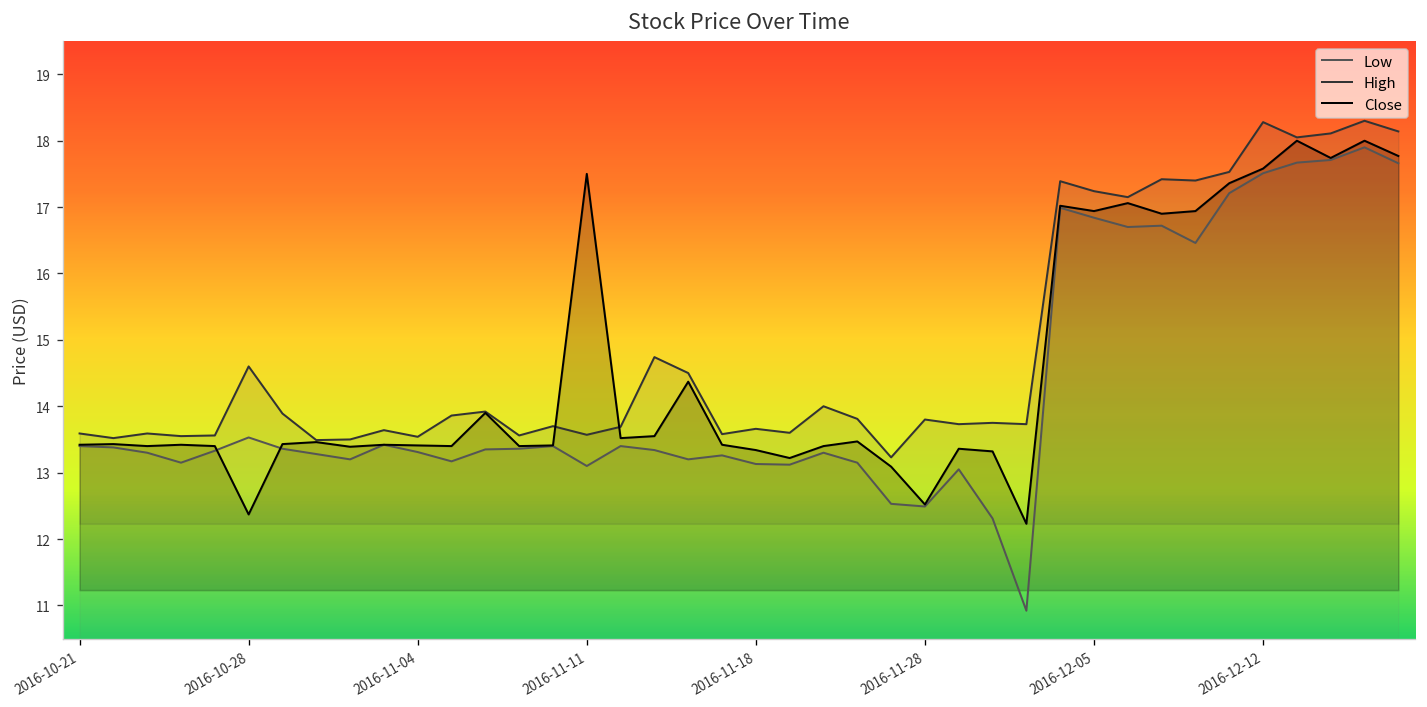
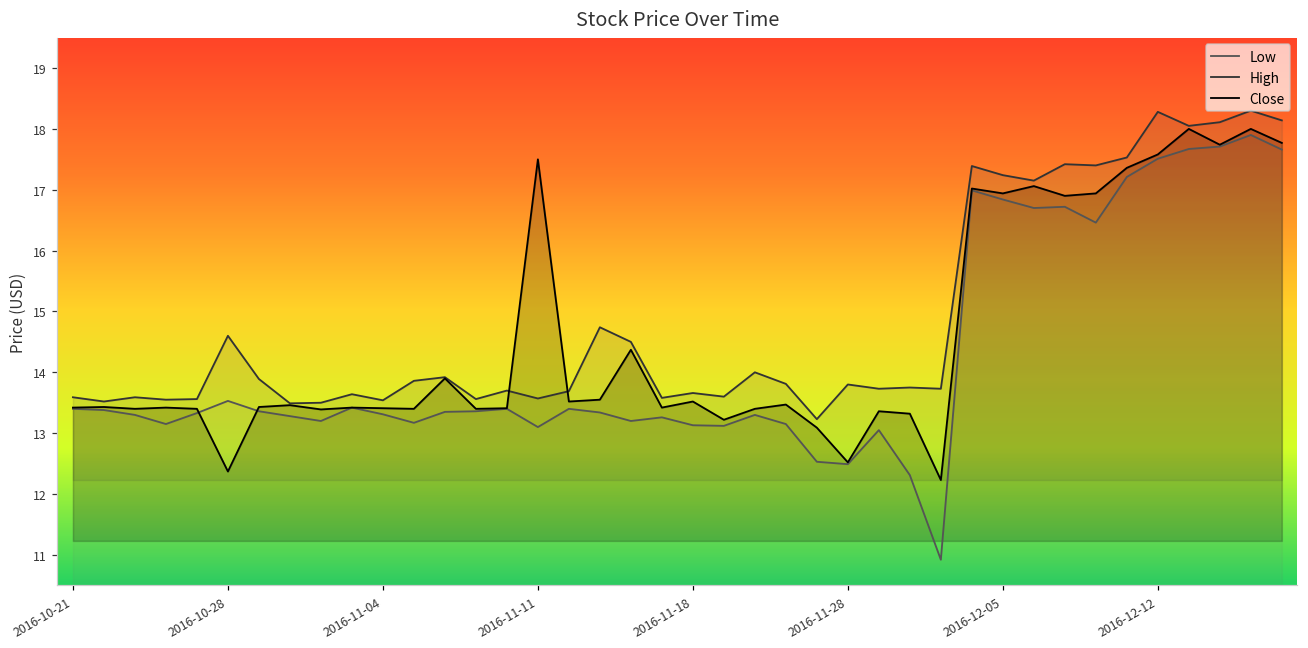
Close, 2016-11-18: 13.3 -> 13.5
